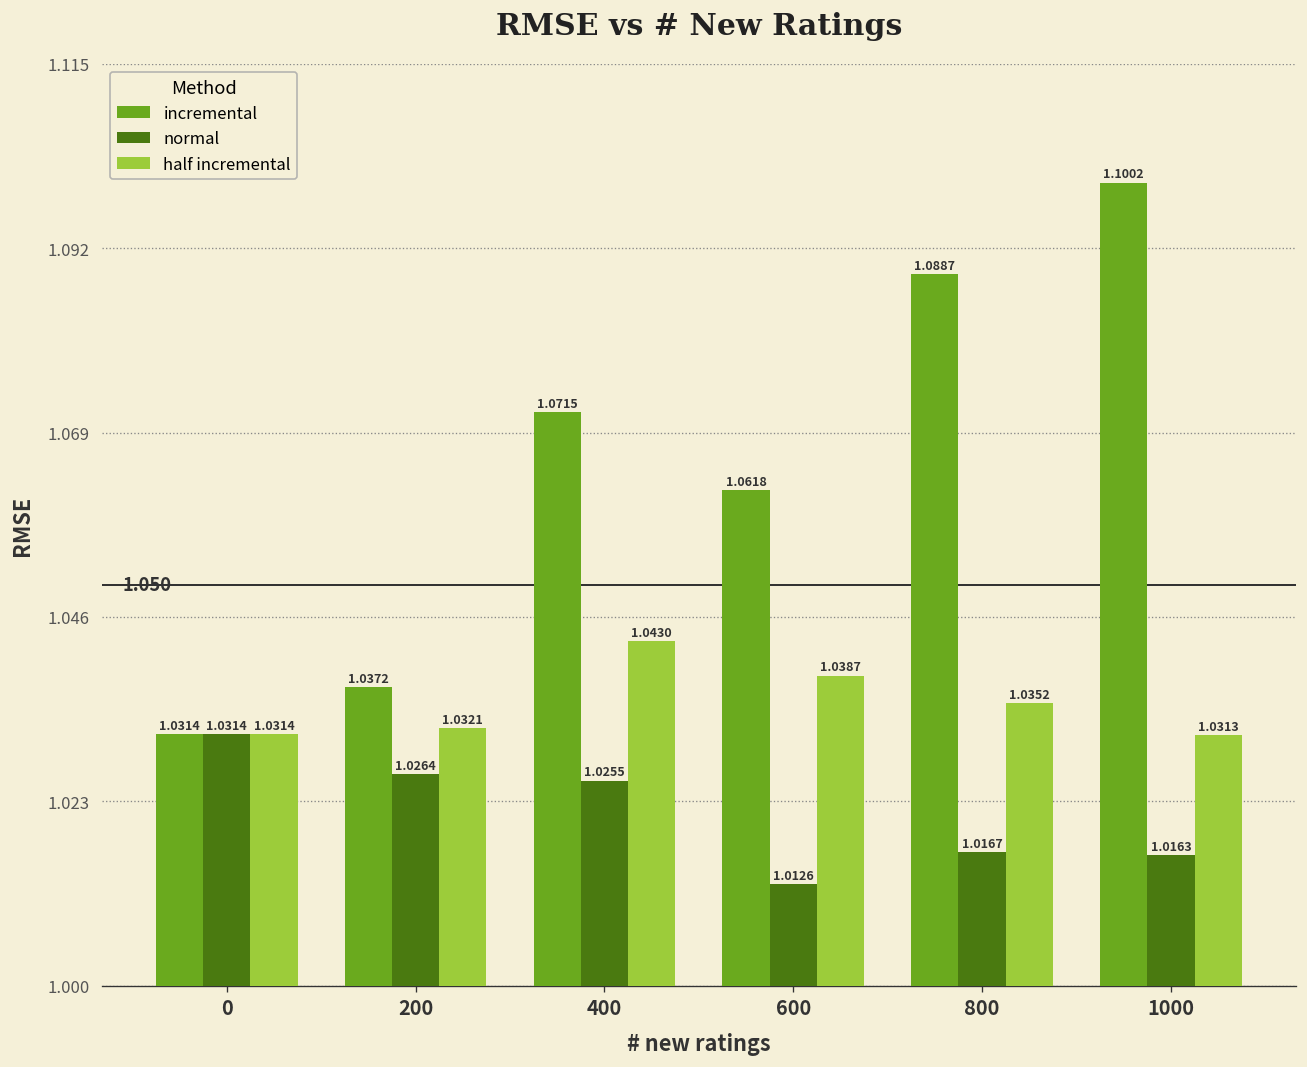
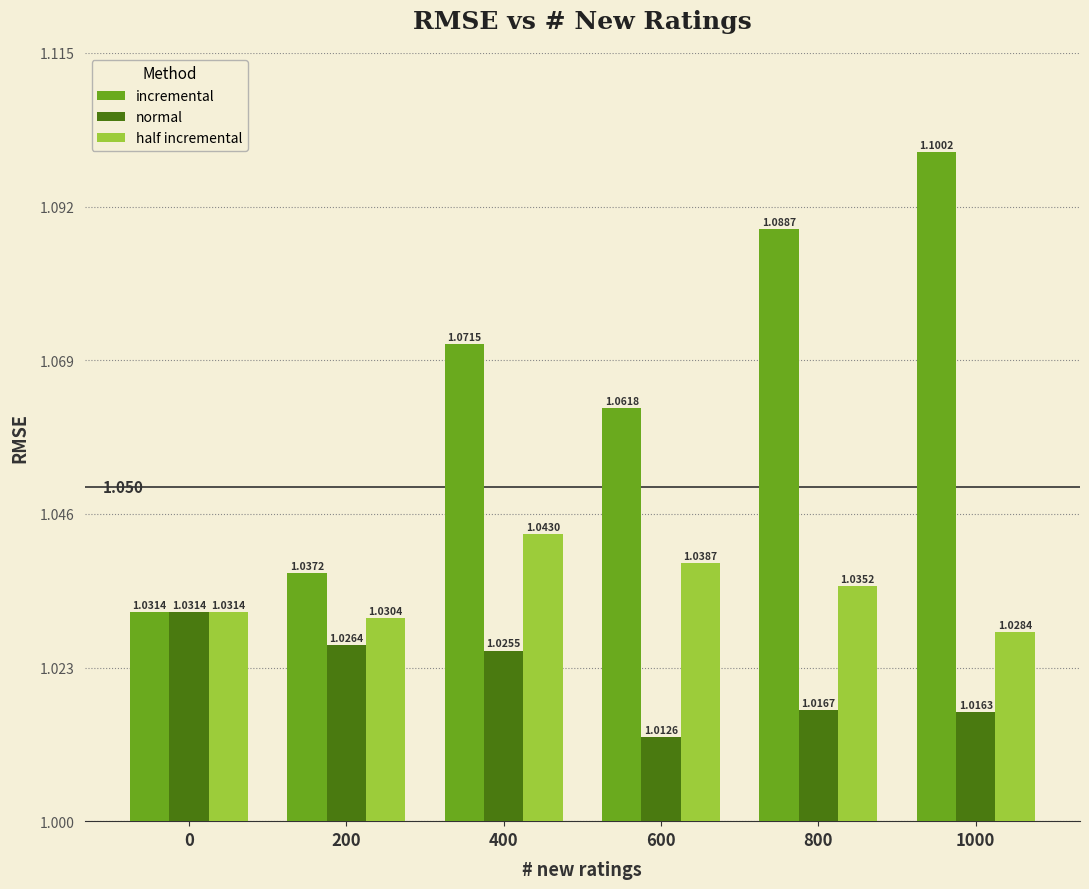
half incremental, 200: 1.0321 -> 1.0304
half incremental, 1000: 1.0313 -> 1.0284
